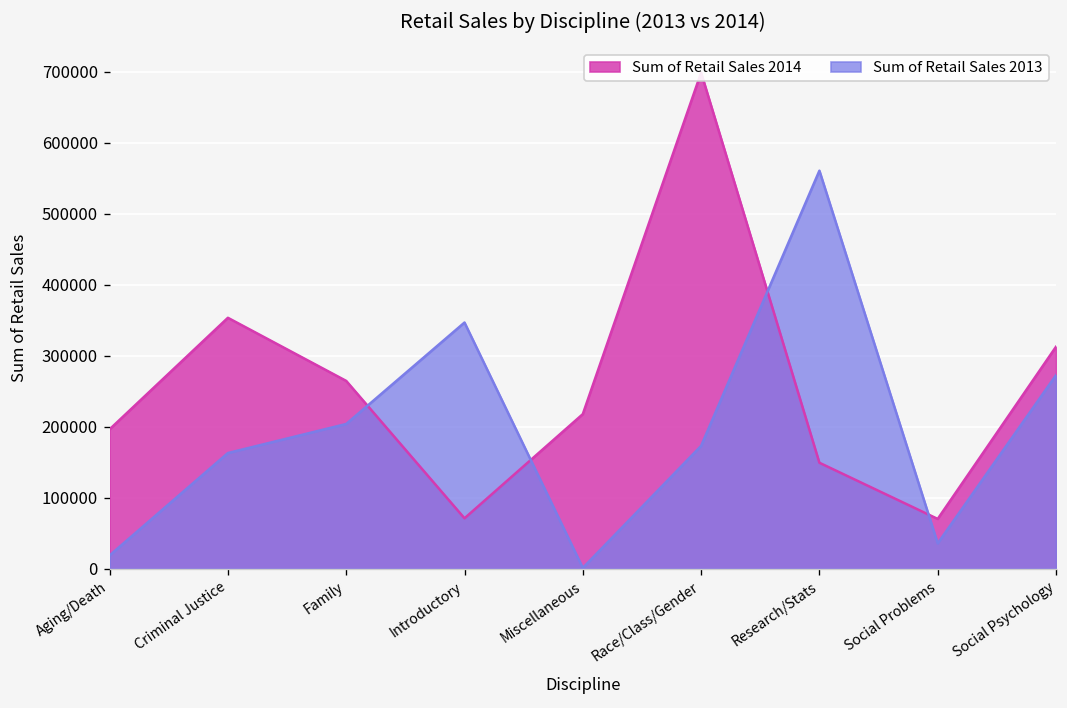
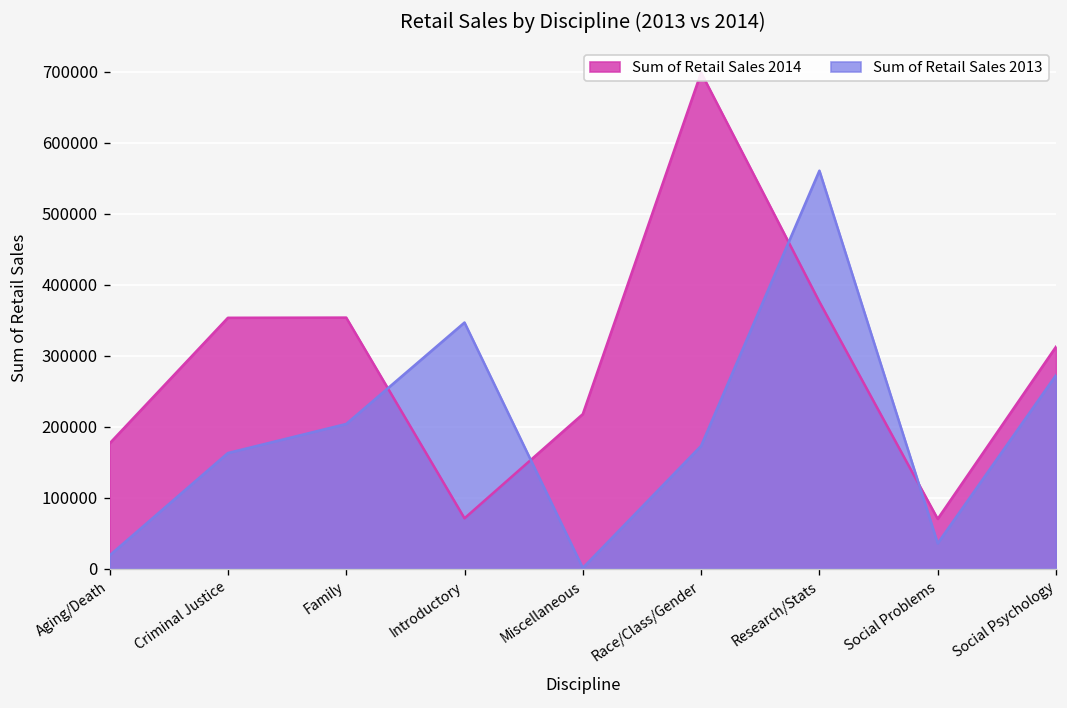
Sum of Retail Sales 2014, Aging/Death: 200000 -> 180000
Sum of Retail Sales 2014, Family: 260000 -> 350000
Sum of Retail Sales 2014, Research/Stats: 150000 -> 380000
